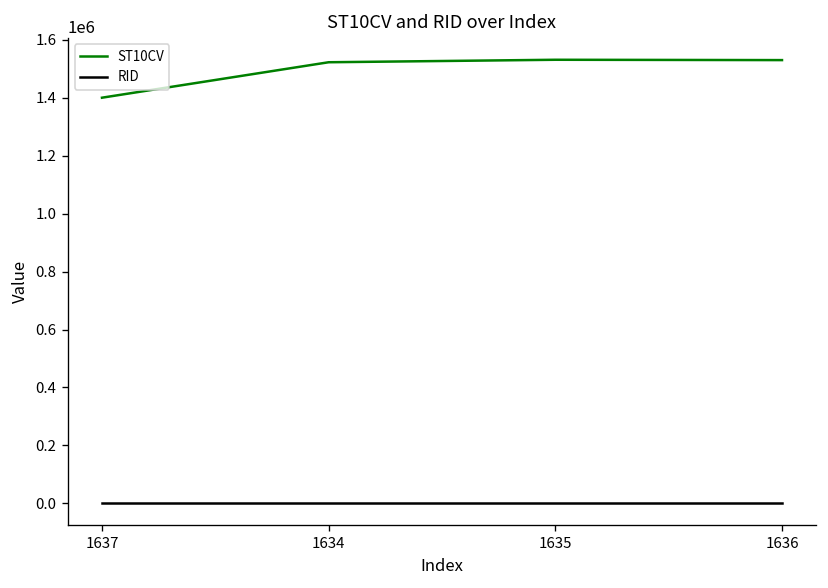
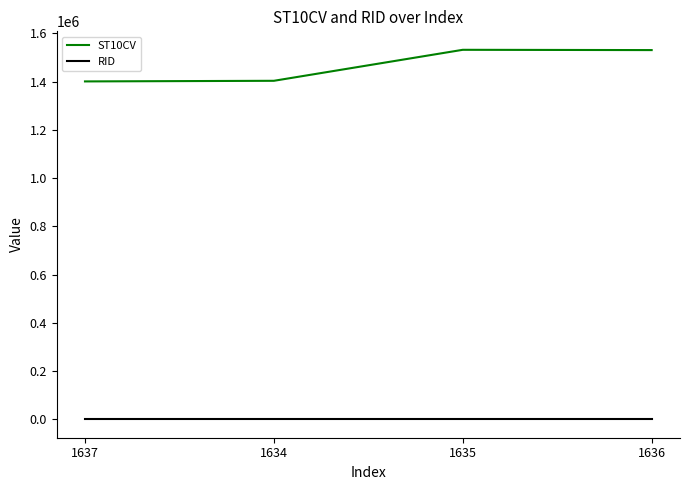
ST10CV, 1634: 1520000 -> 1400000
